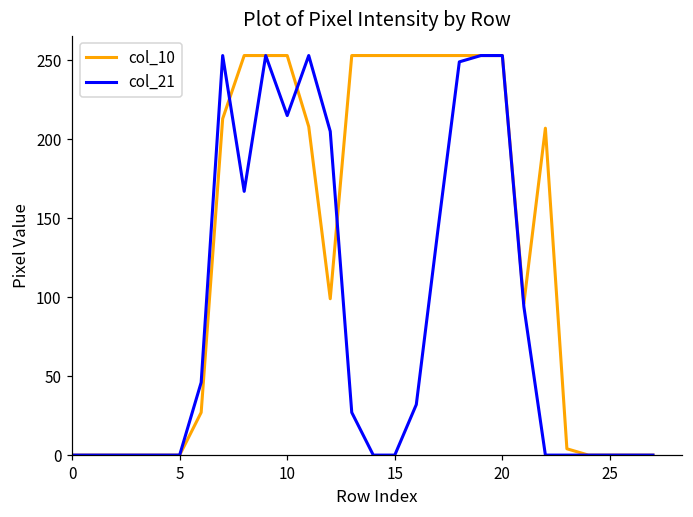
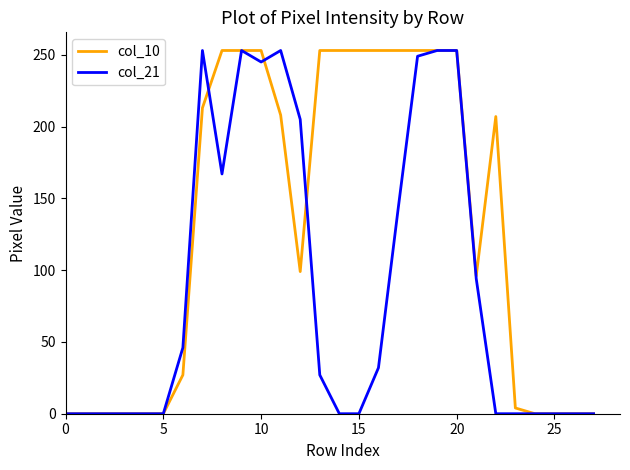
col_21, 10: 215 -> 245
